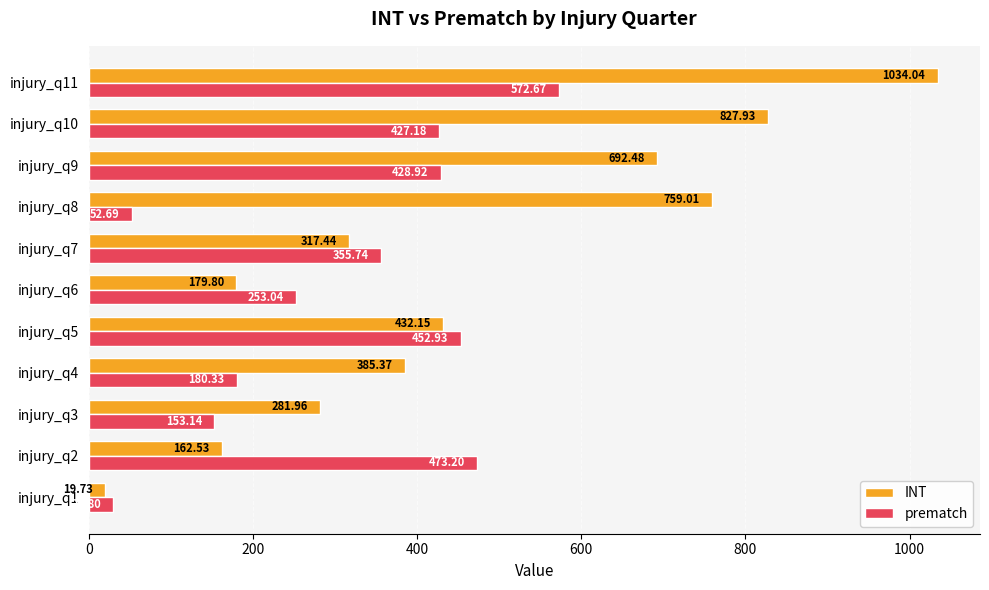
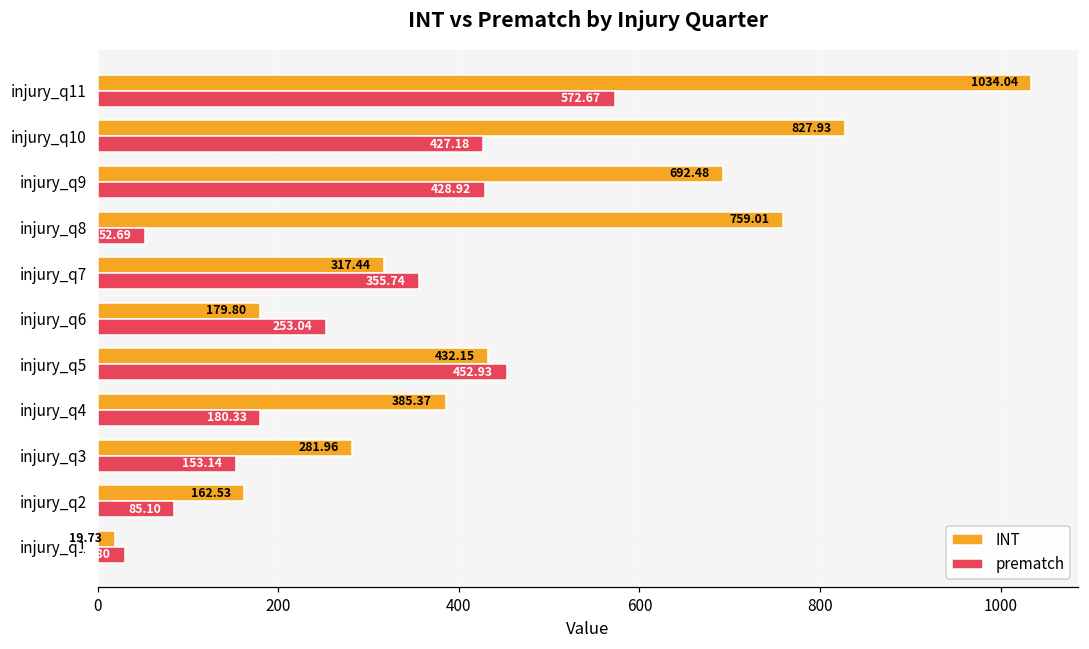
prematch, injury_q2: 473.20 -> 85.10
